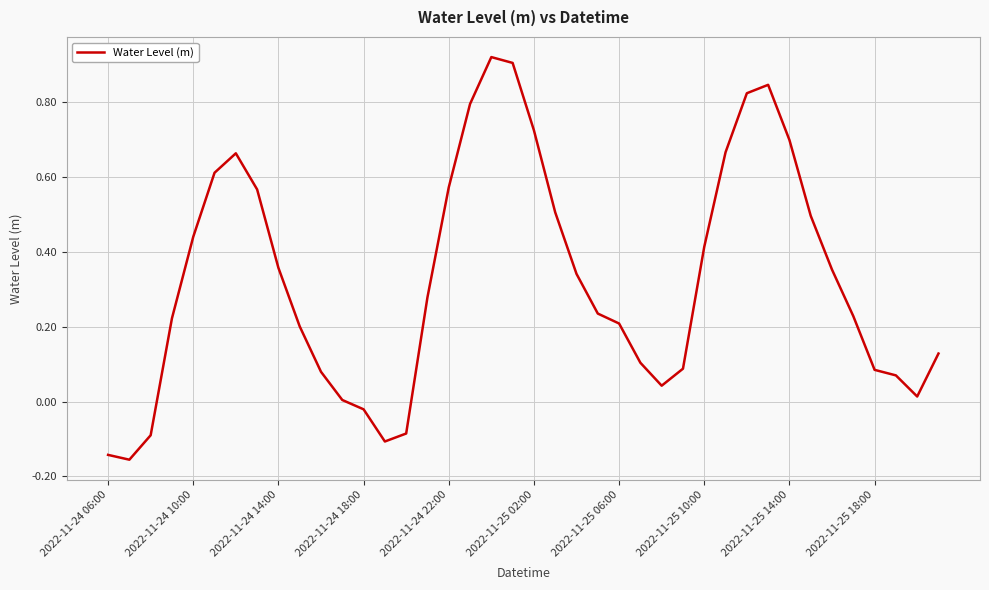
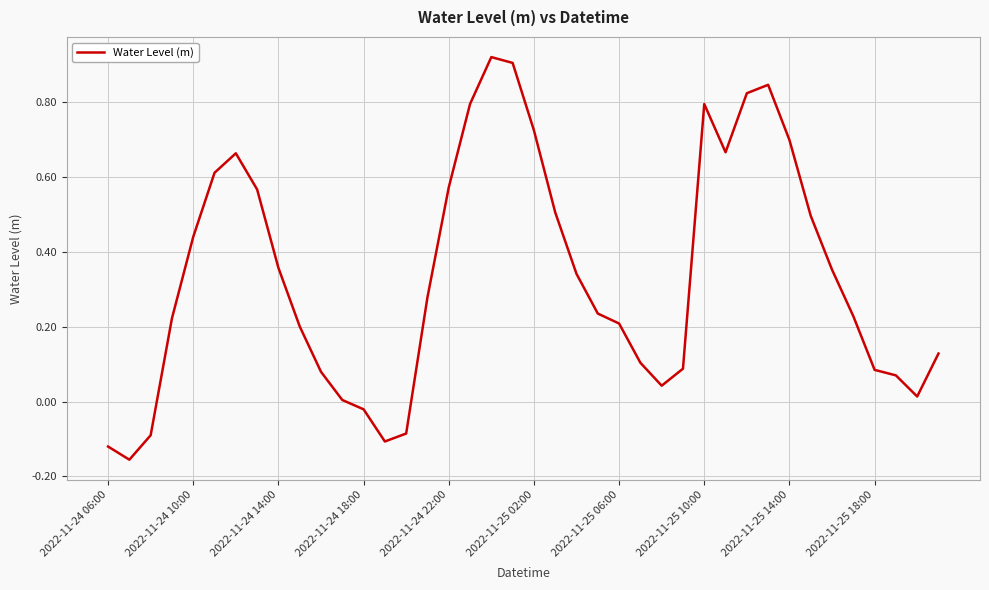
2022-11-24 06:00: -0.14 -> -0.12
2022-11-25 10:00: 0.41 -> 0.80
